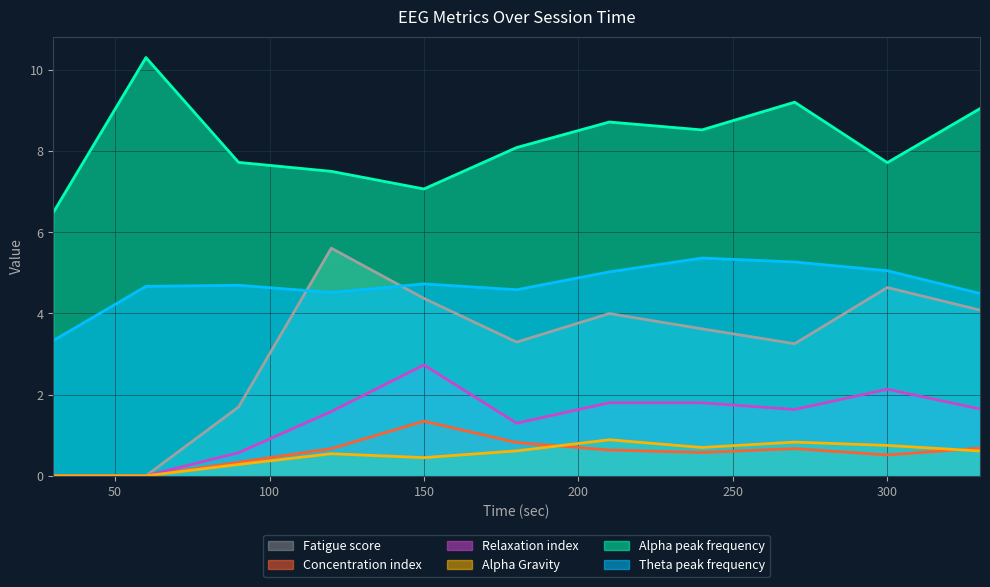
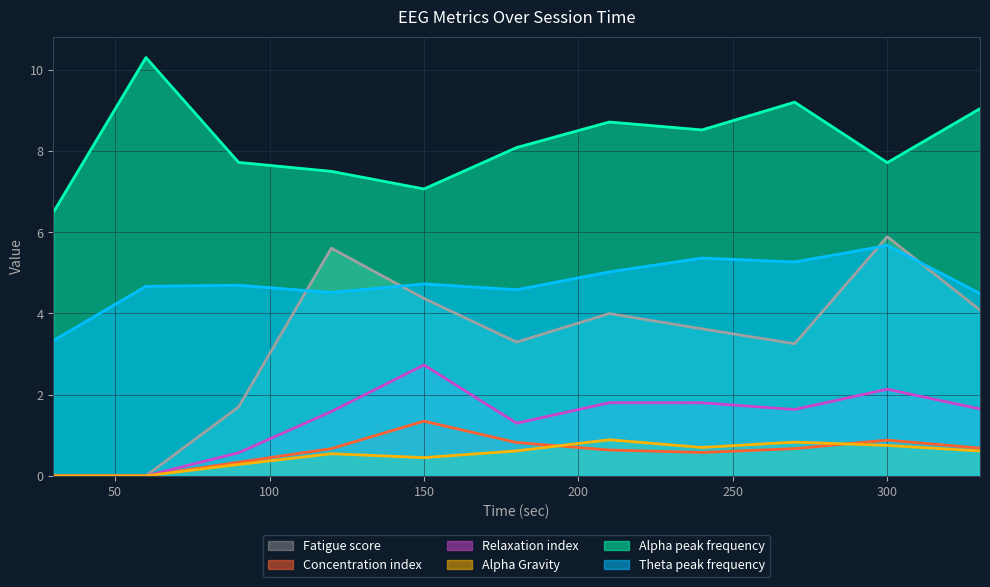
Fatigue score, 300: 4.6 -> 5.9
Concentration index, 300: 0.5 -> 0.9
Theta peak frequency, 300: 5.1 -> 5.7
